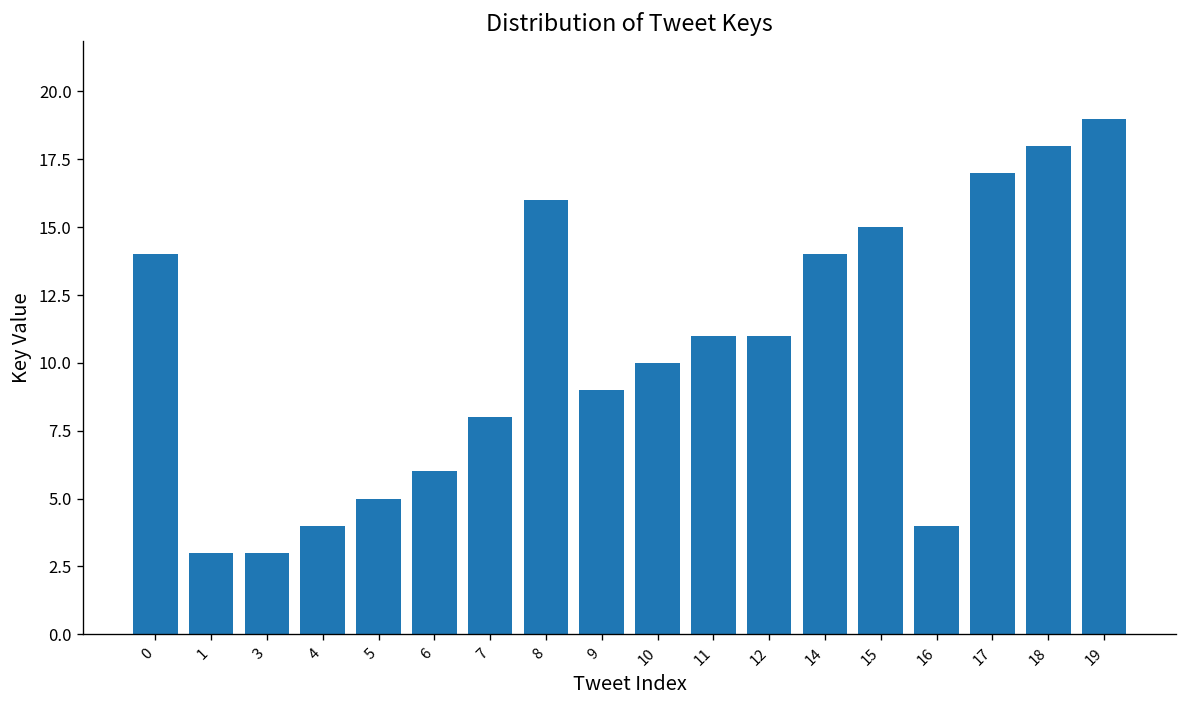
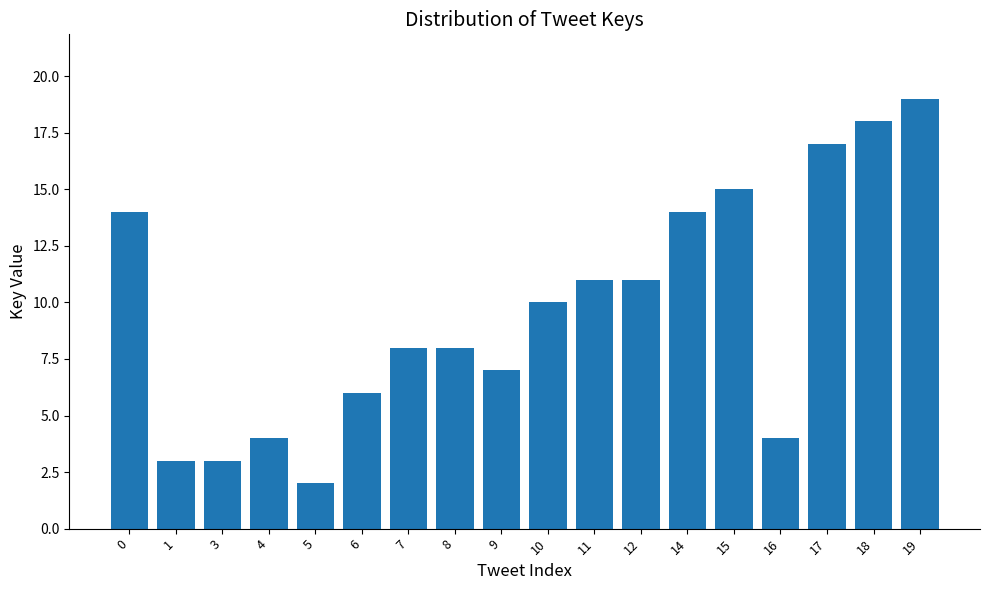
5: 5 -> 2
8: 16 -> 8
9: 9 -> 7
